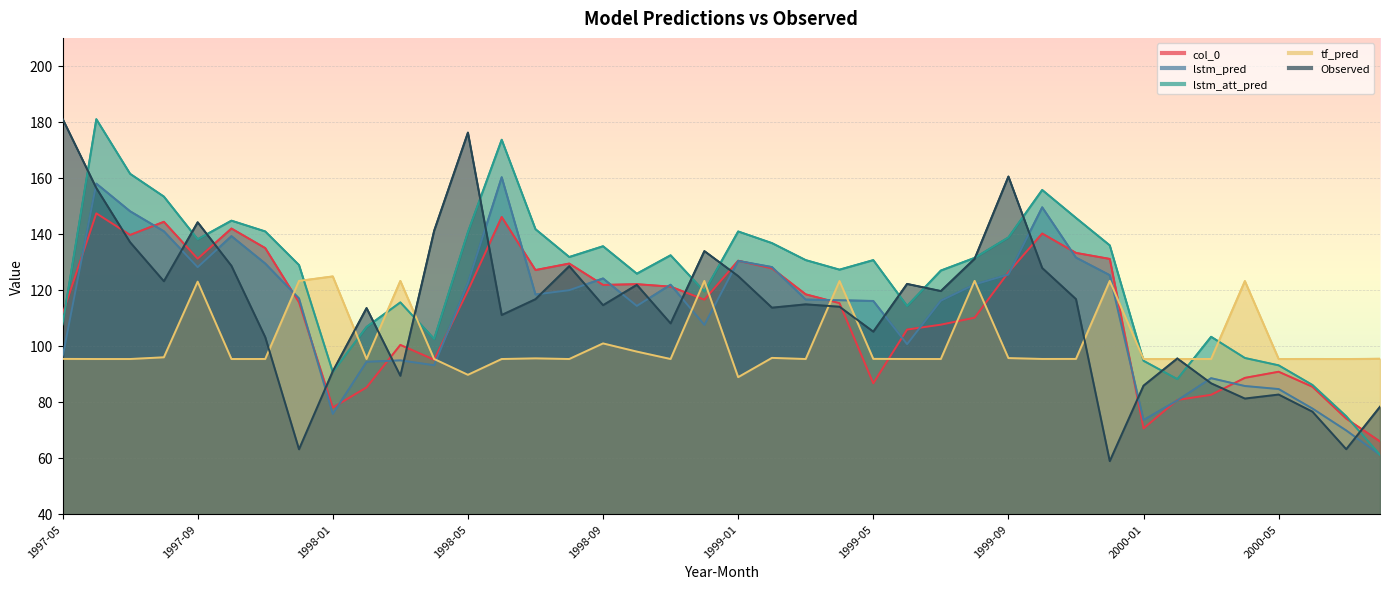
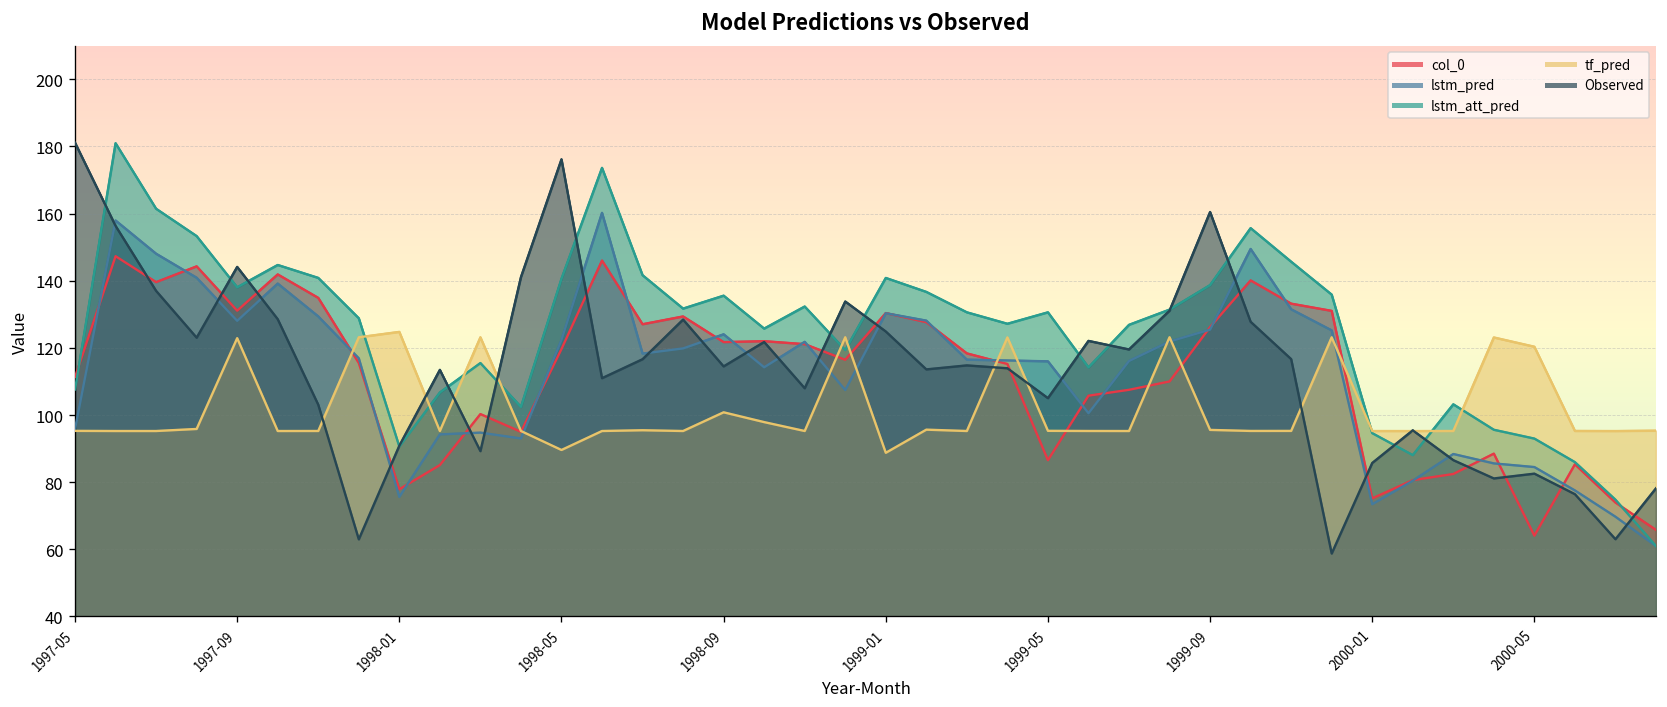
col_0, 2000-01: 70 -> 75
col_0, 2000-05: 91 -> 64
tf_pred, 2000-05: 95 -> 120
